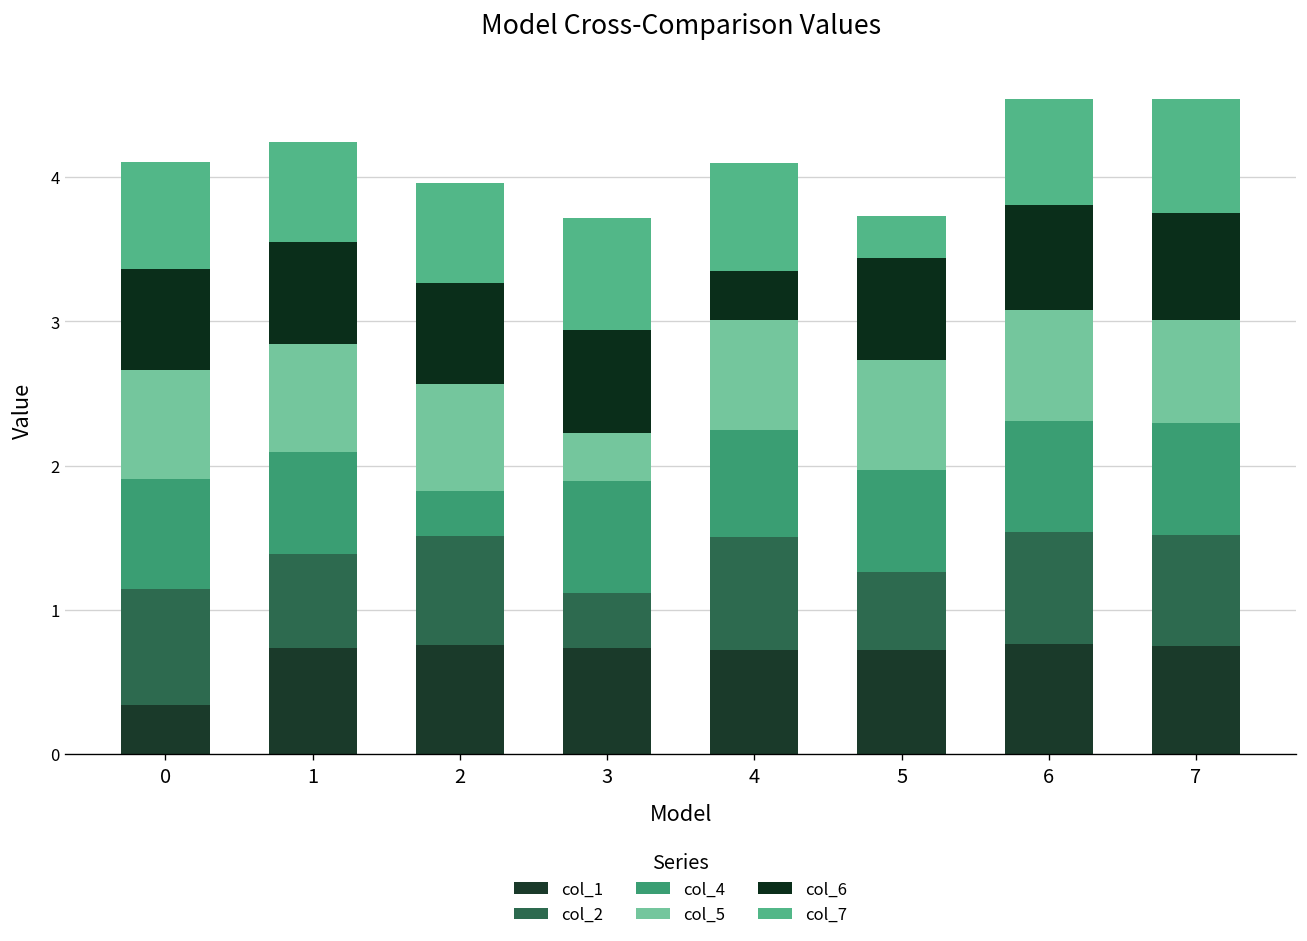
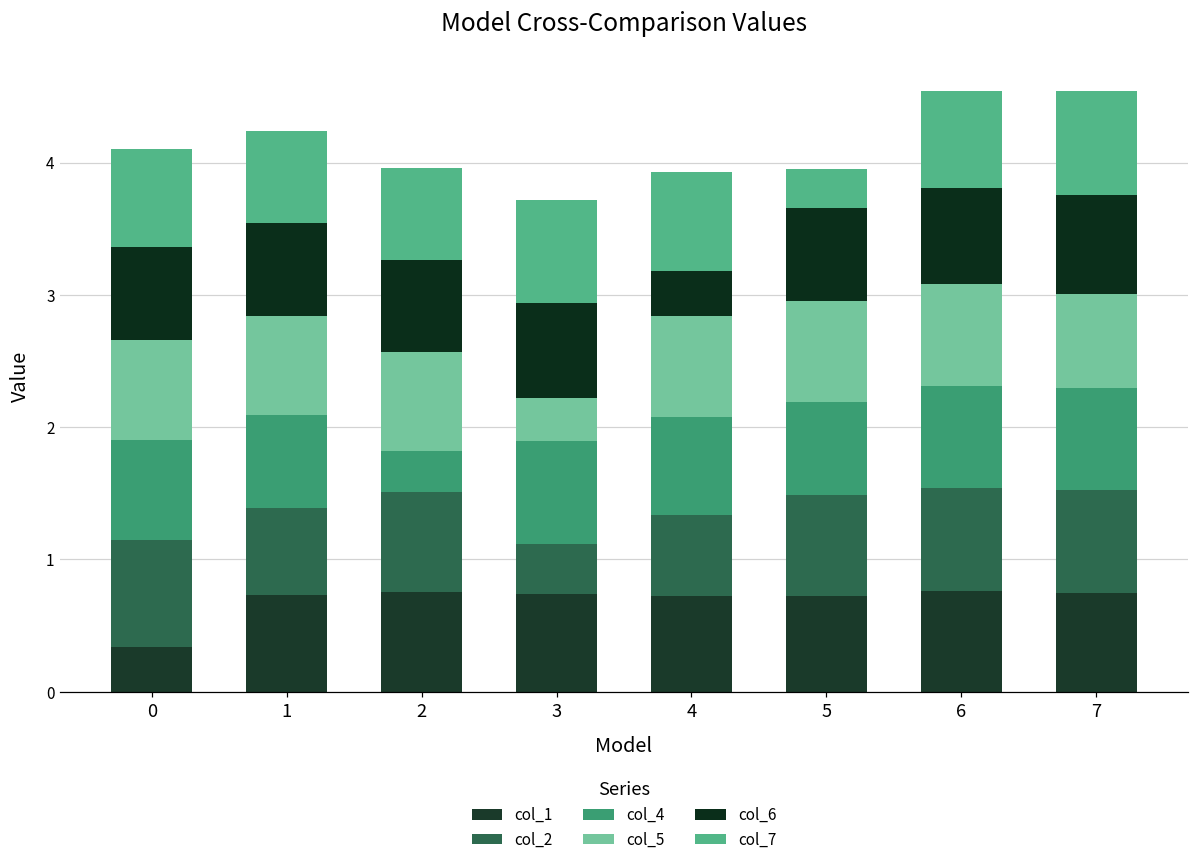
col_2, 4: 0.79 -> 0.62
col_2, 5: 0.54 -> 0.76
